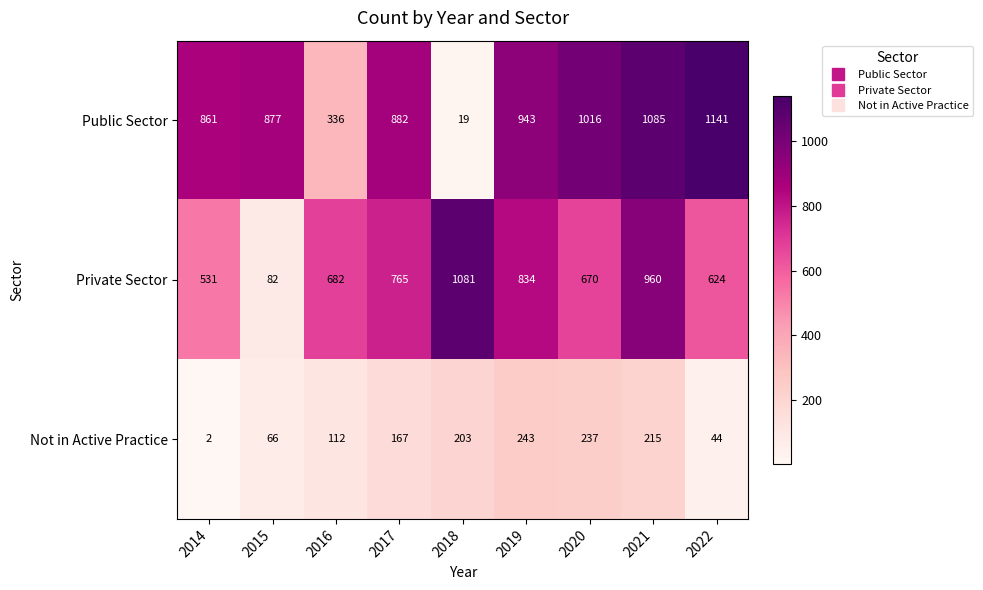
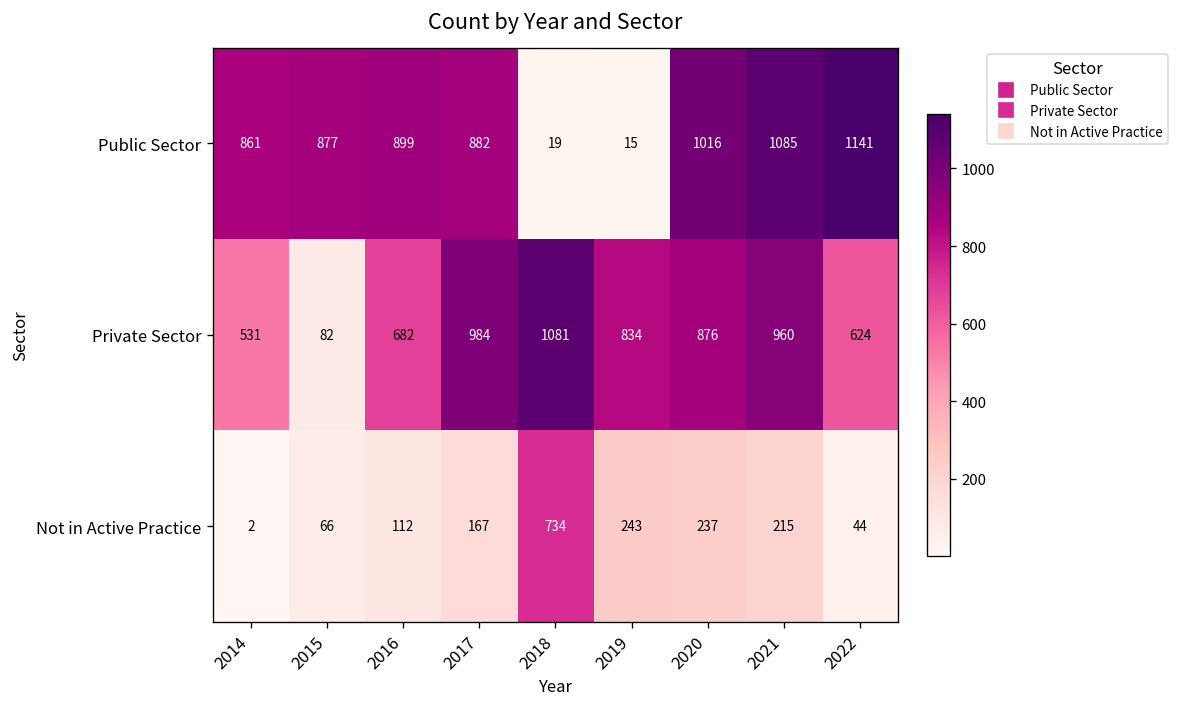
Public Sector, 2016: 336 -> 899
Public Sector, 2019: 943 -> 15
Private Sector, 2017: 765 -> 984
Private Sector, 2020: 670 -> 876
Not in Active Practice, 2018: 203 -> 734
